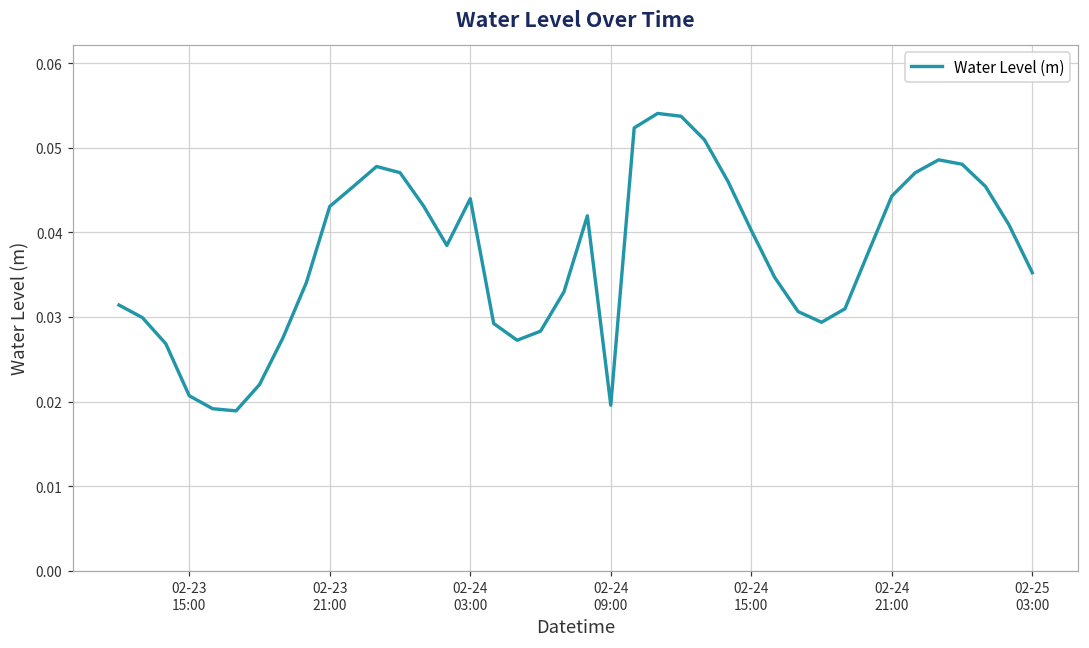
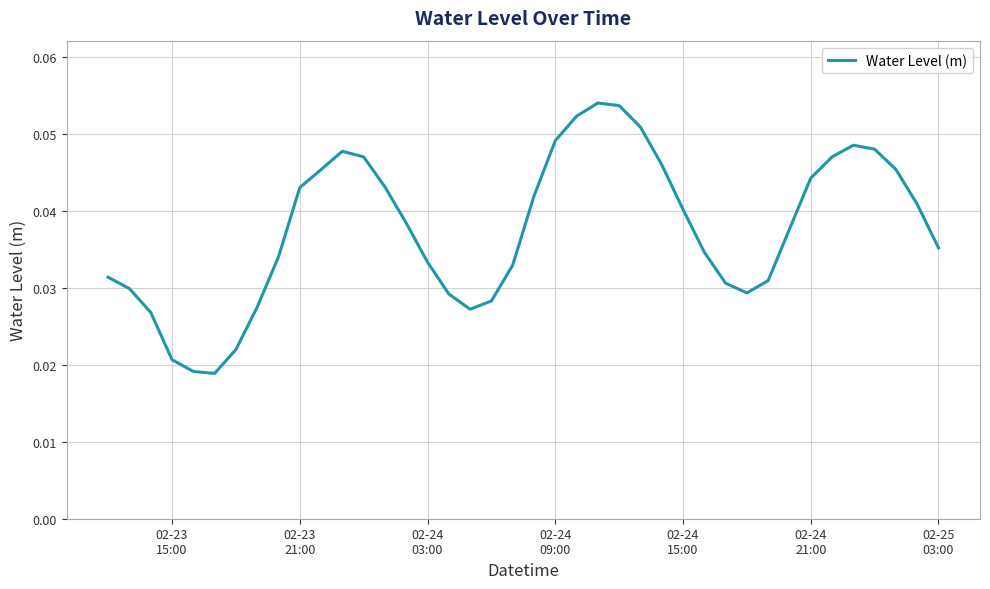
02-24 03:00: 0.044 -> 0.033
02-24 09:00: 0.020 -> 0.049
